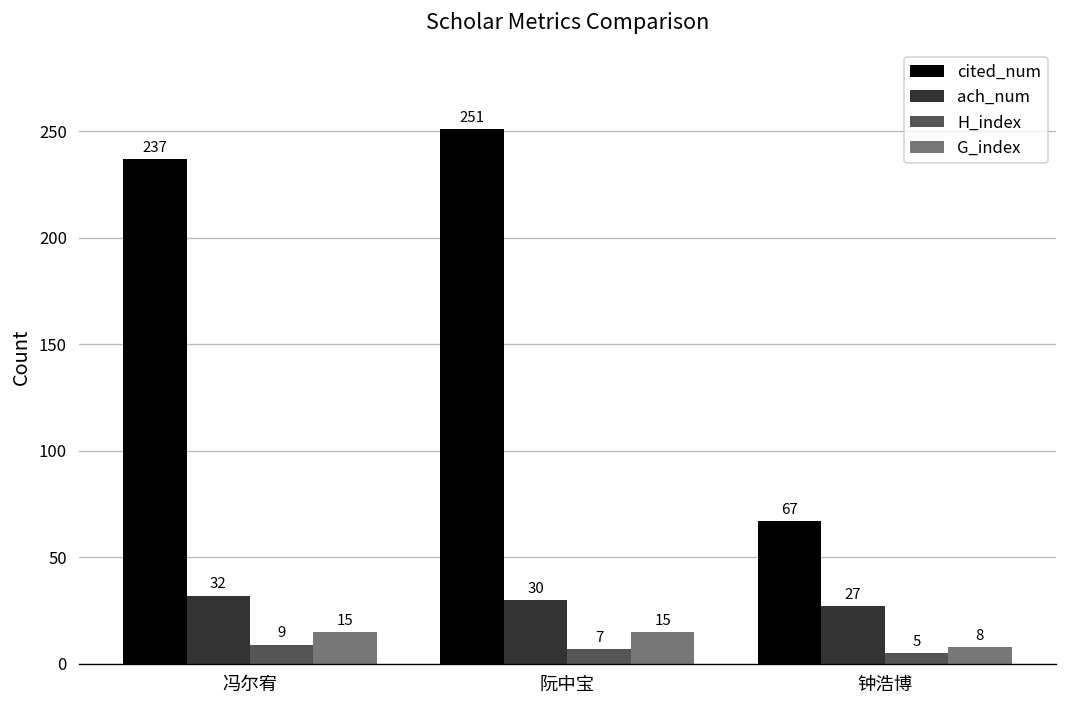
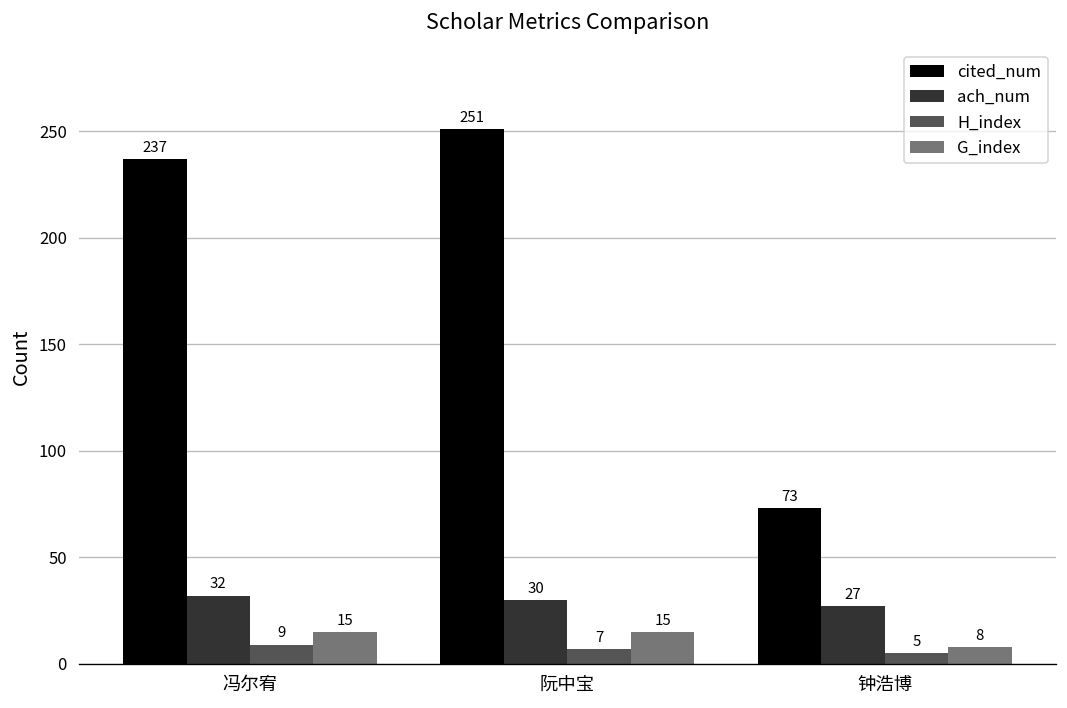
cited_num, 钟浩博: 67 -> 73
